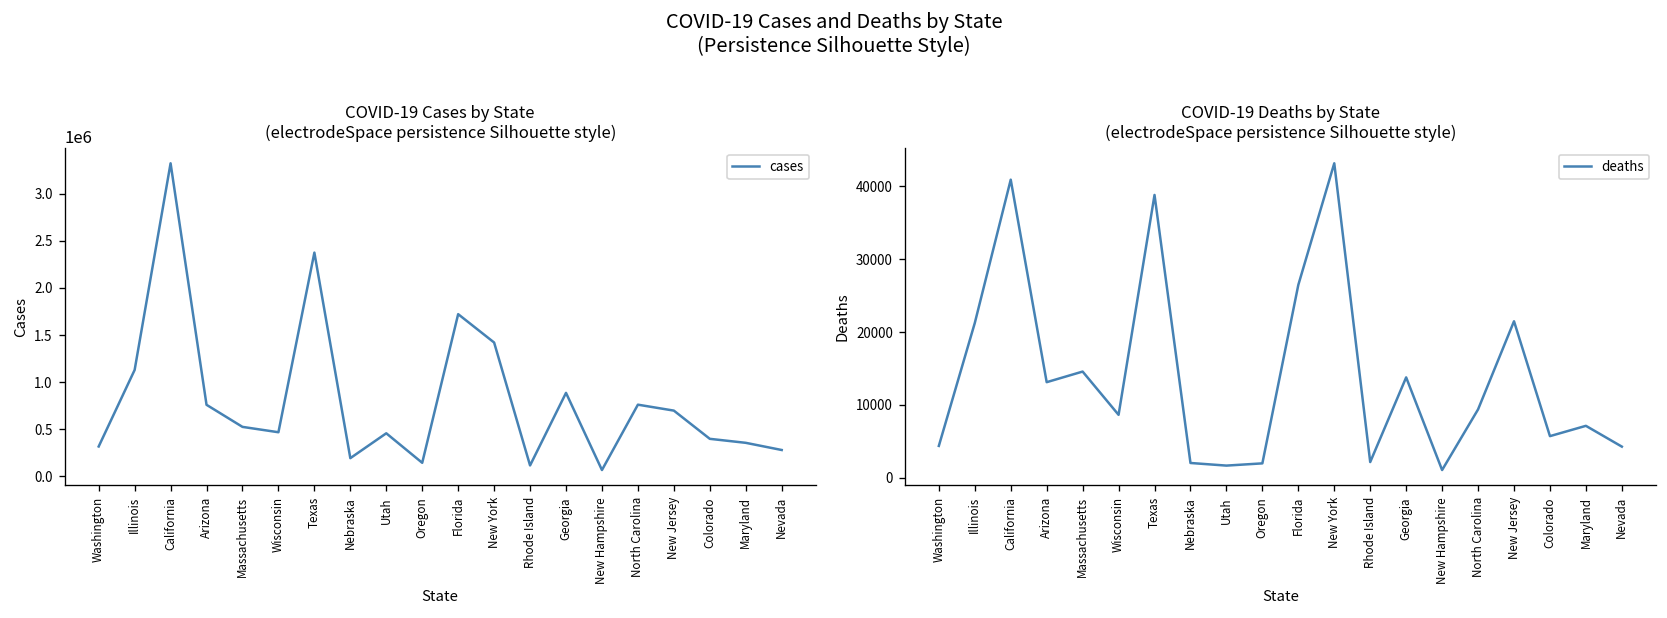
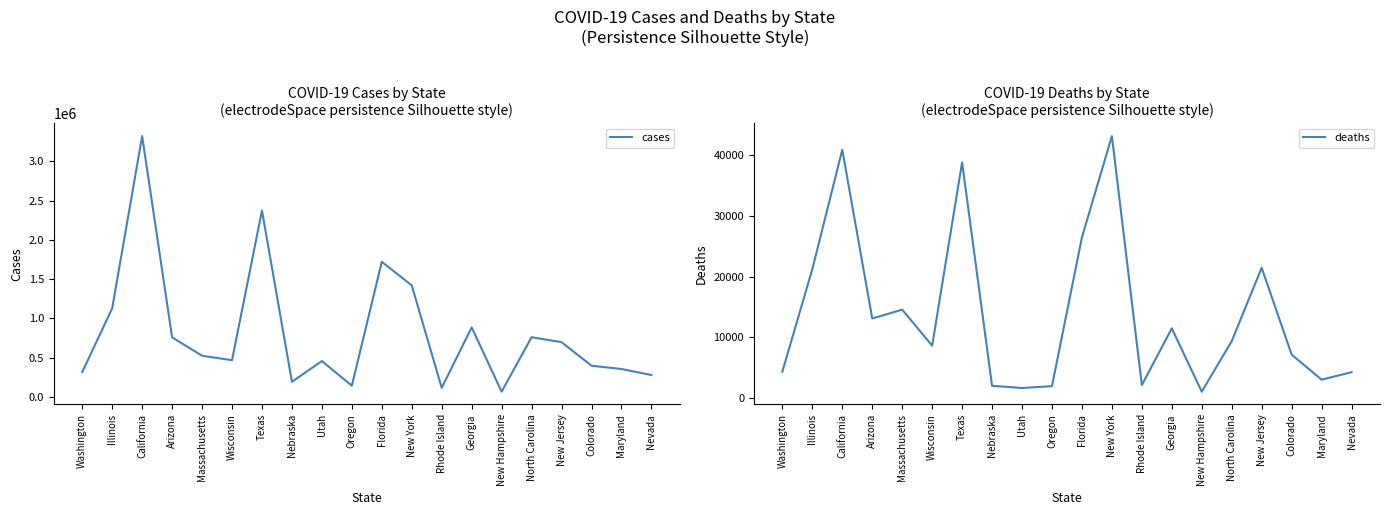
COVID-19 Deaths by State (electrodeSpace persistence Silhouette style), Georgia: 14000 -> 11000
COVID-19 Deaths by State (electrodeSpace persistence Silhouette style), Colorado: 6000 -> 7000
COVID-19 Deaths by State (electrodeSpace persistence Silhouette style), Maryland: 7000 -> 3000
